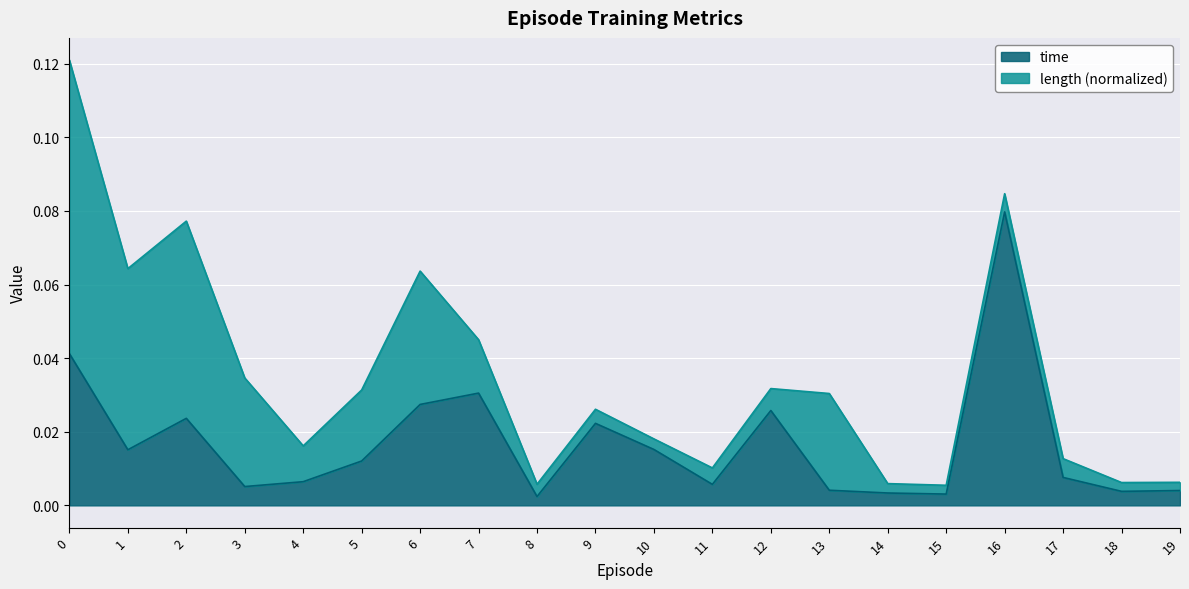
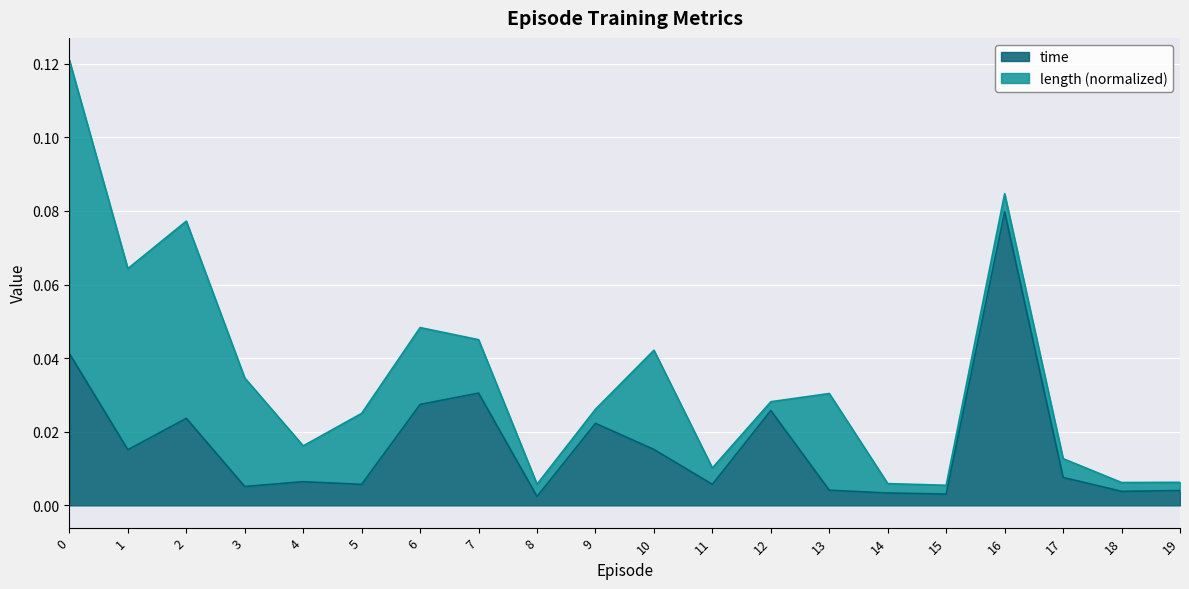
time, 5: 0.012 -> 0.006
length (normalized), 6: 0.036 -> 0.021
length (normalized), 10: 0.003 -> 0.027
length (normalized), 12: 0.006 -> 0.002
